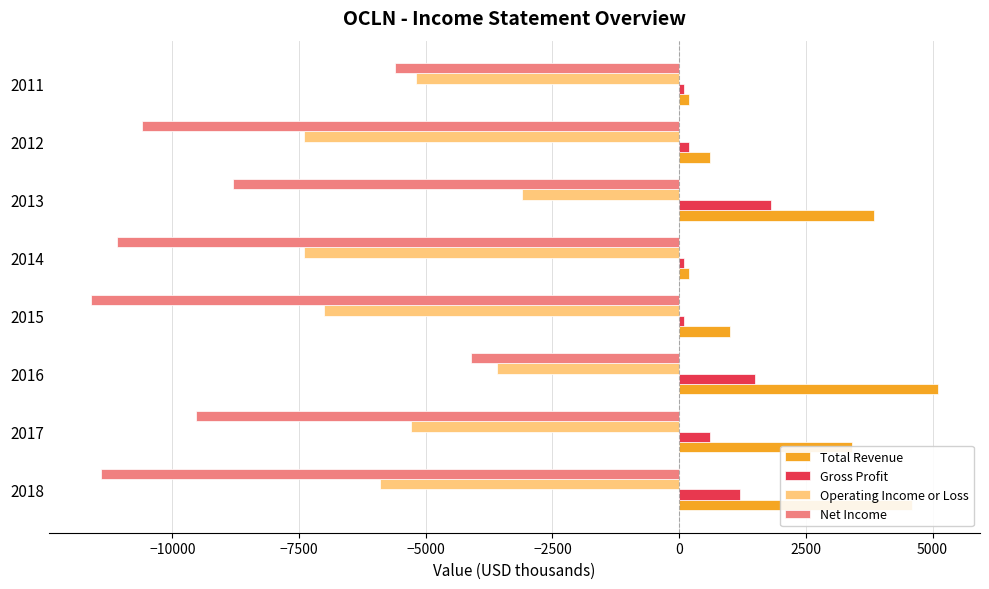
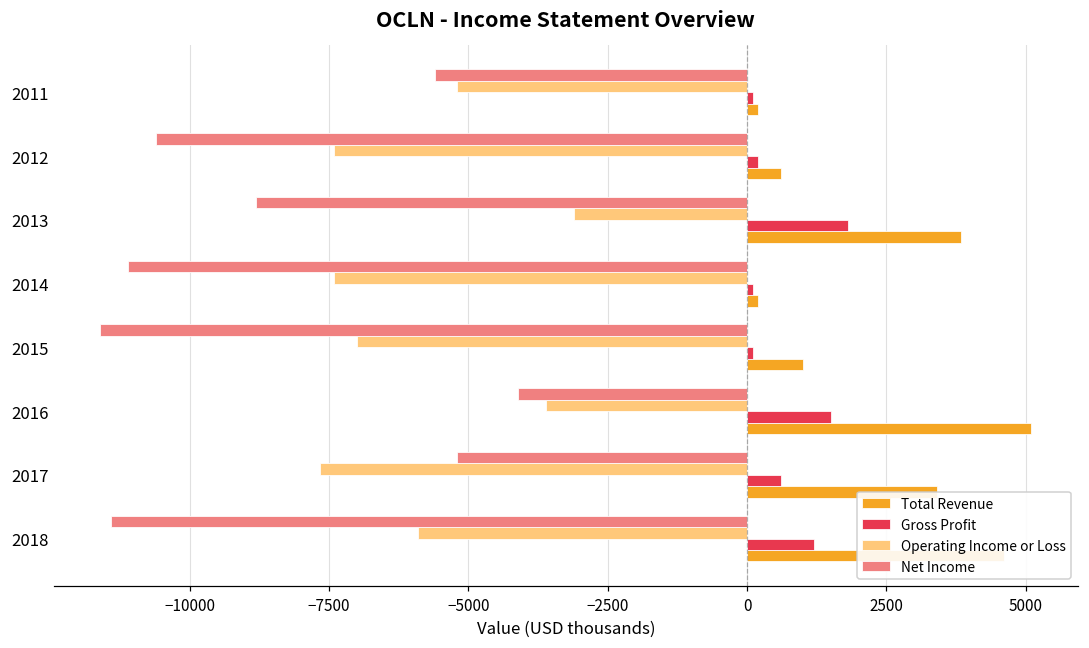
Net Income, 2017: -9500 -> -5200
Operating Income or Loss, 2017: -5300 -> -7700
